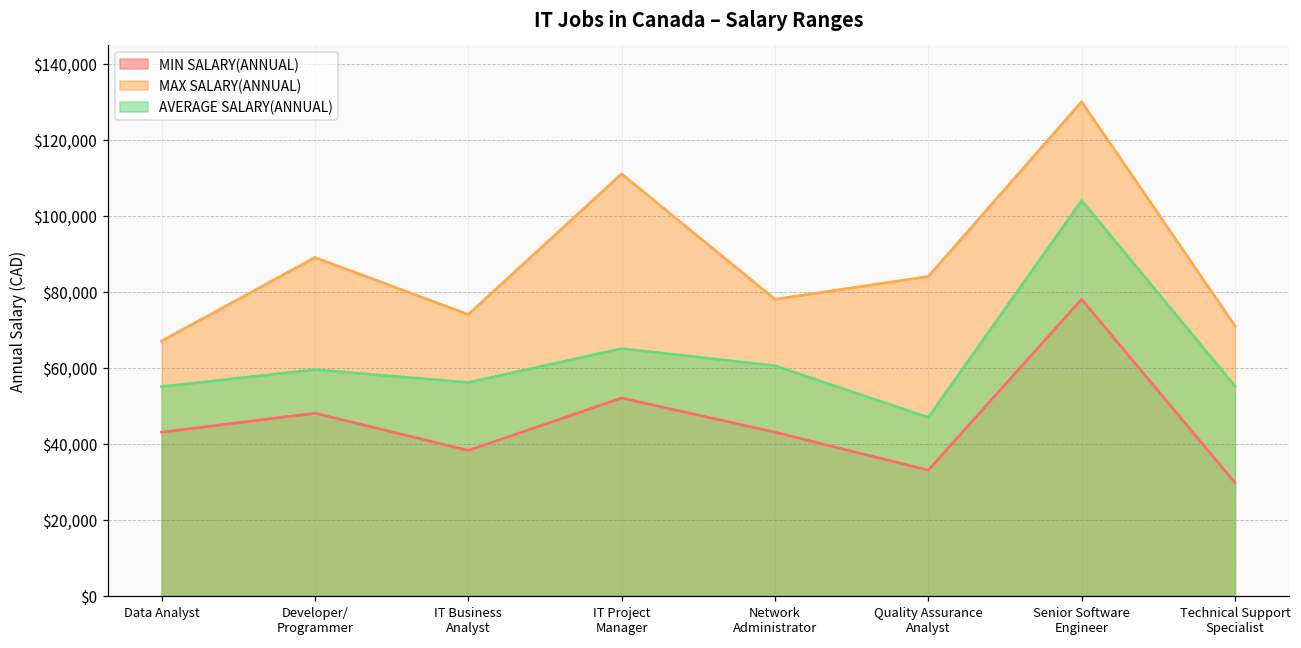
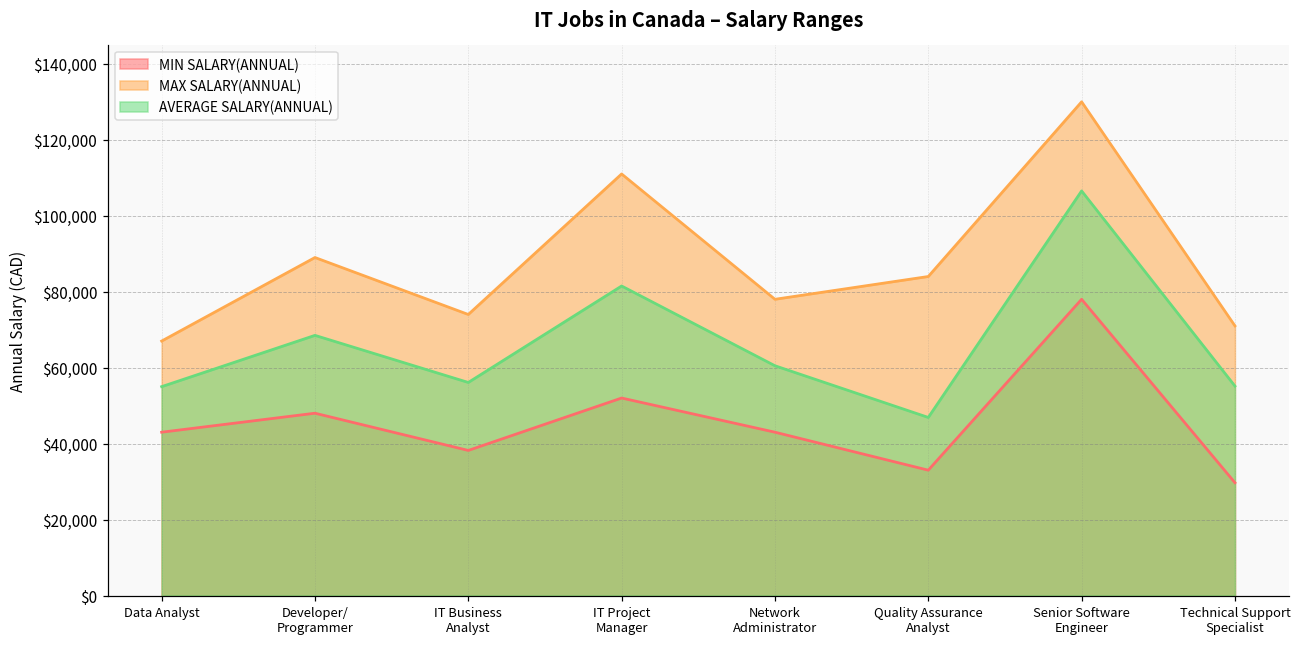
AVERAGE SALARY(ANNUAL), Developer/ Programmer: $59,000 -> $69,000
AVERAGE SALARY(ANNUAL), IT Project Manager: $65,000 -> $82,000
AVERAGE SALARY(ANNUAL), Senior Software Engineer: $104,000 -> $107,000
